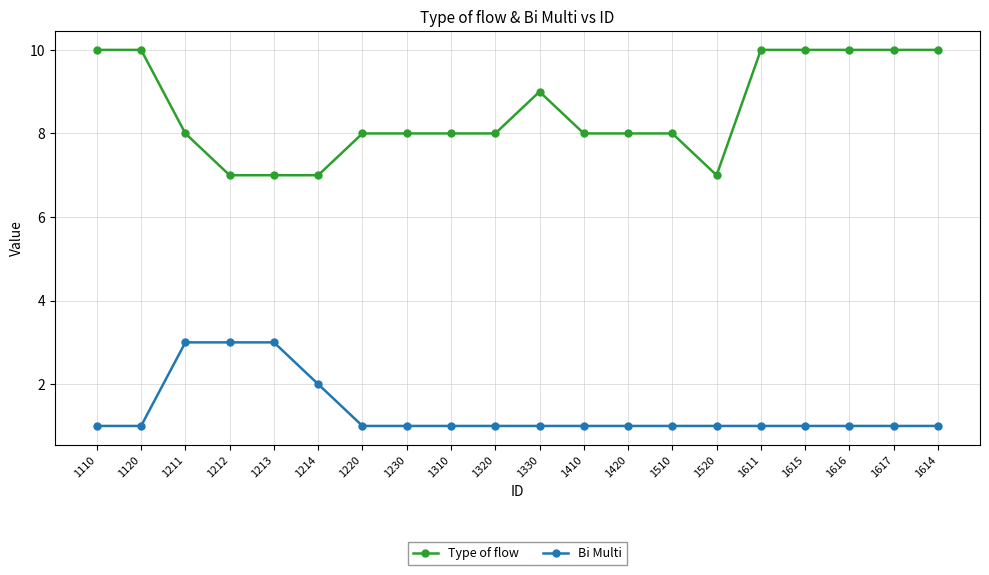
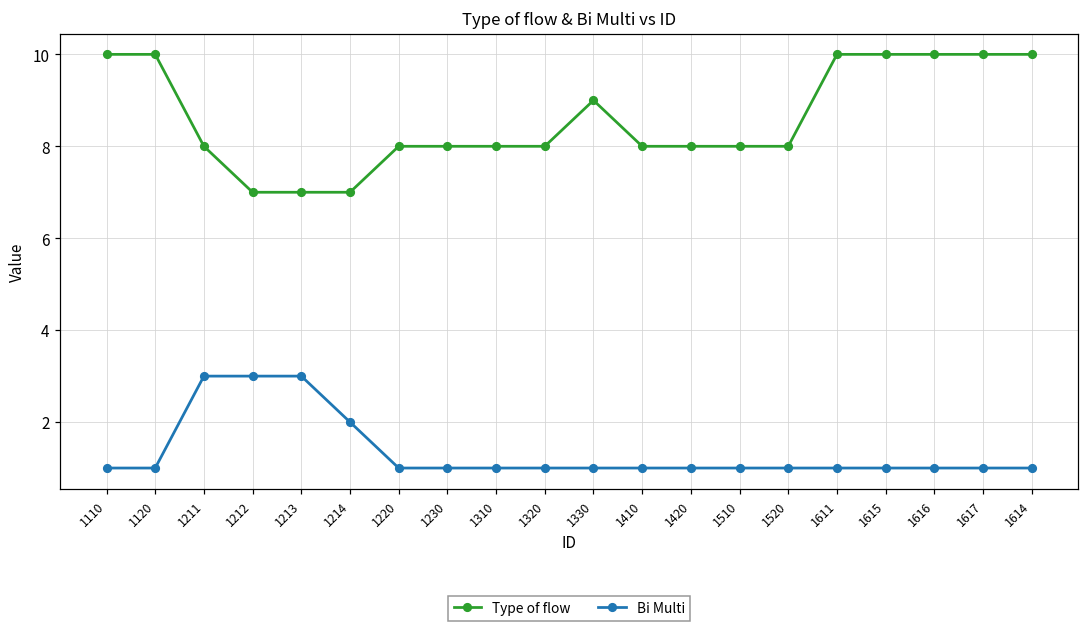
Type of flow, 1520: 7 -> 8
